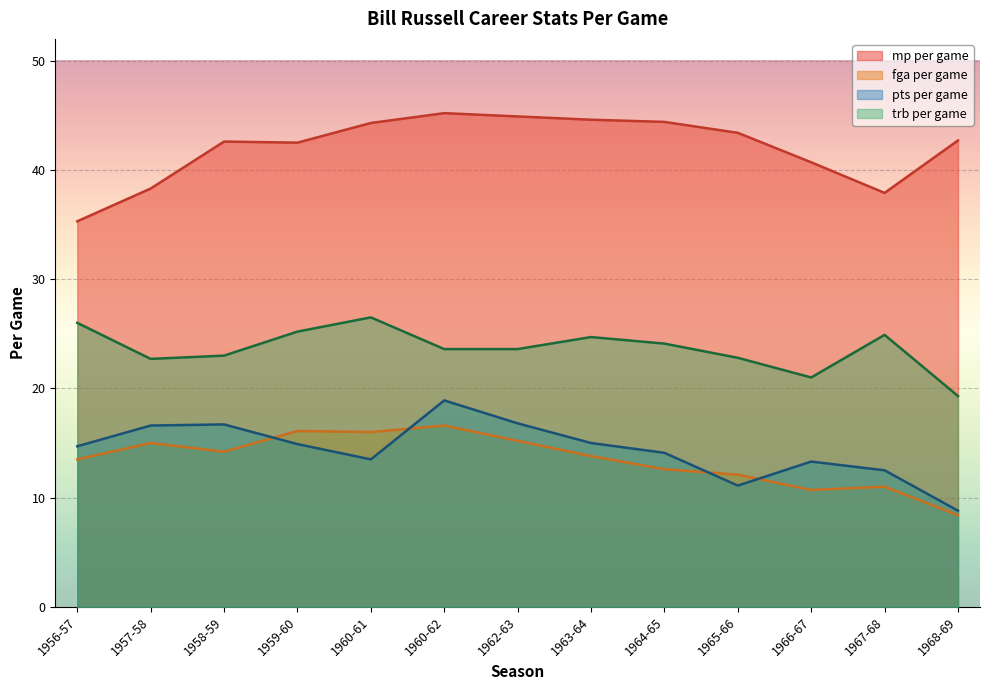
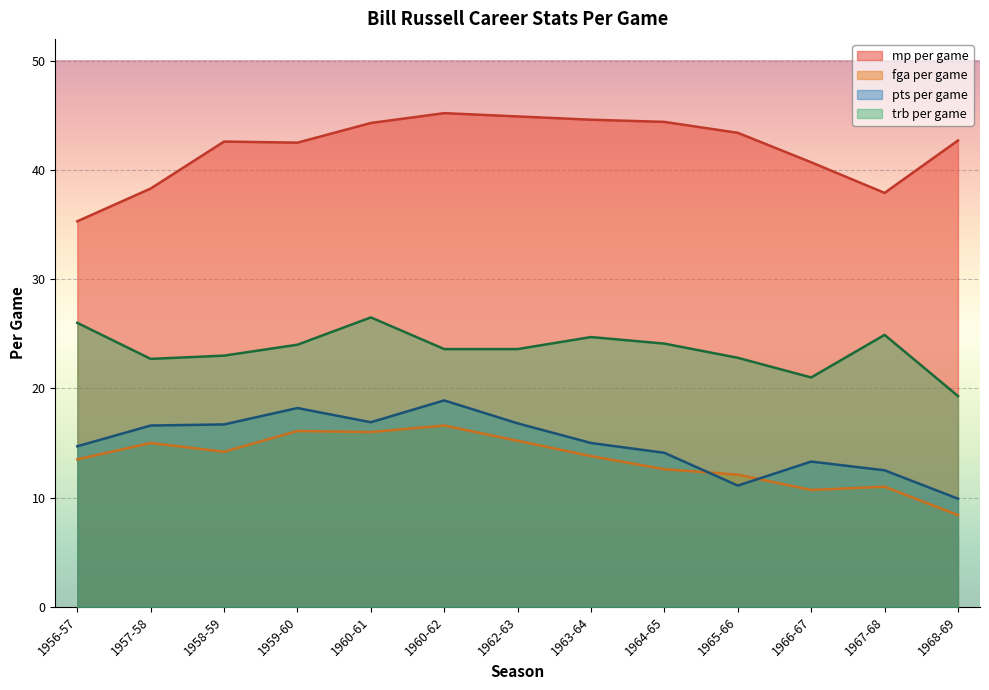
pts per game, 1959-60: 14.9 -> 18.2
trb per game, 1959-60: 25.2 -> 24.0
pts per game, 1960-61: 13.5 -> 16.9
pts per game, 1968-69: 8.8 -> 9.9
